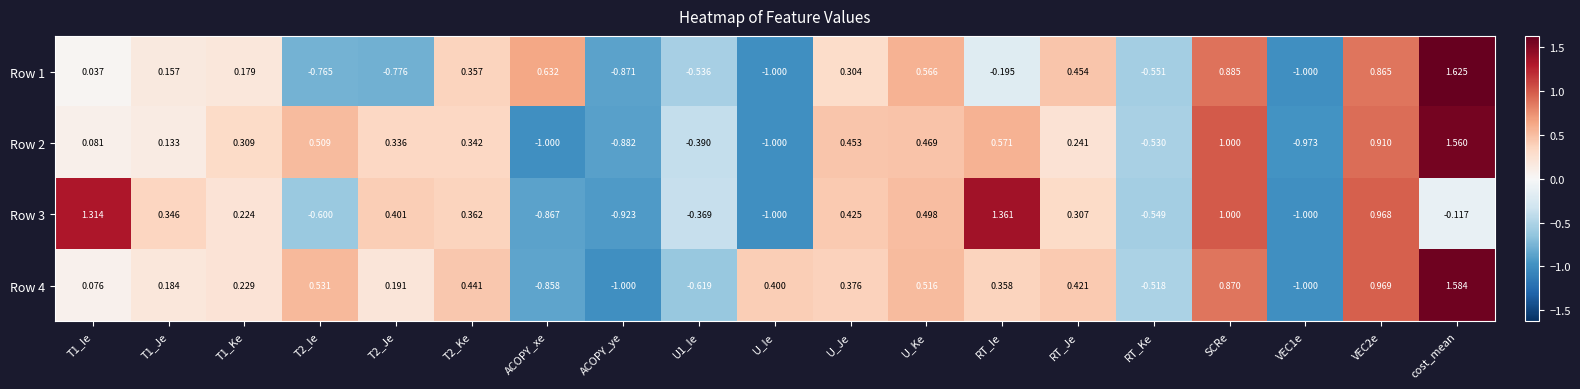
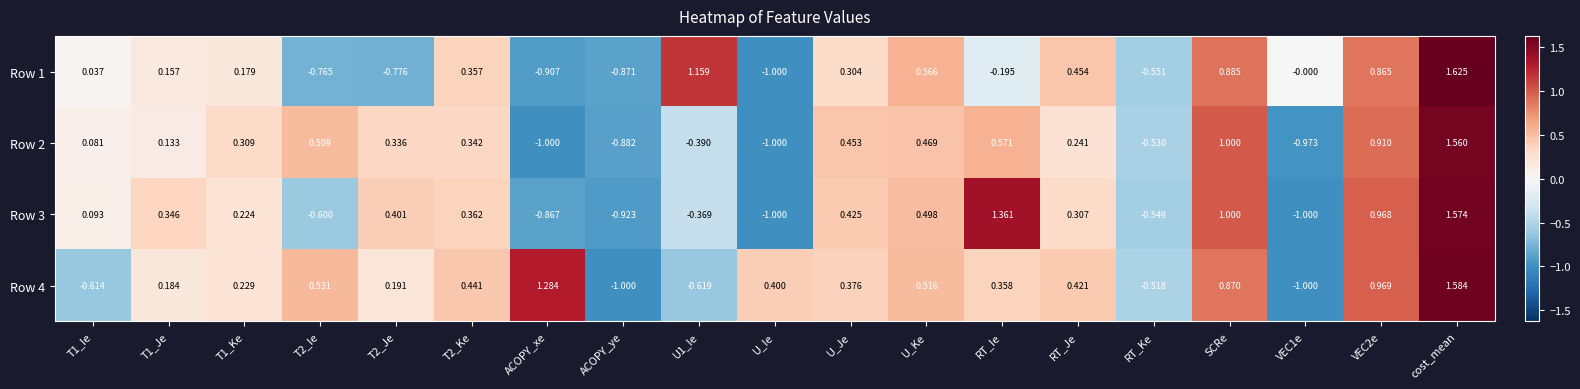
Row 1, ACOPY_xe: 0.632 -> -0.907
Row 1, U1_Ie: -0.536 -> 1.159
Row 1, VEC1e: -1.000 -> -0.000
Row 3, T1_Ie: 1.314 -> 0.093
Row 3, cost_mean: -0.117 -> 1.574
Row 4, T1_Ie: 0.076 -> -0.614
Row 4, ACOPY_xe: -0.858 -> 1.284
